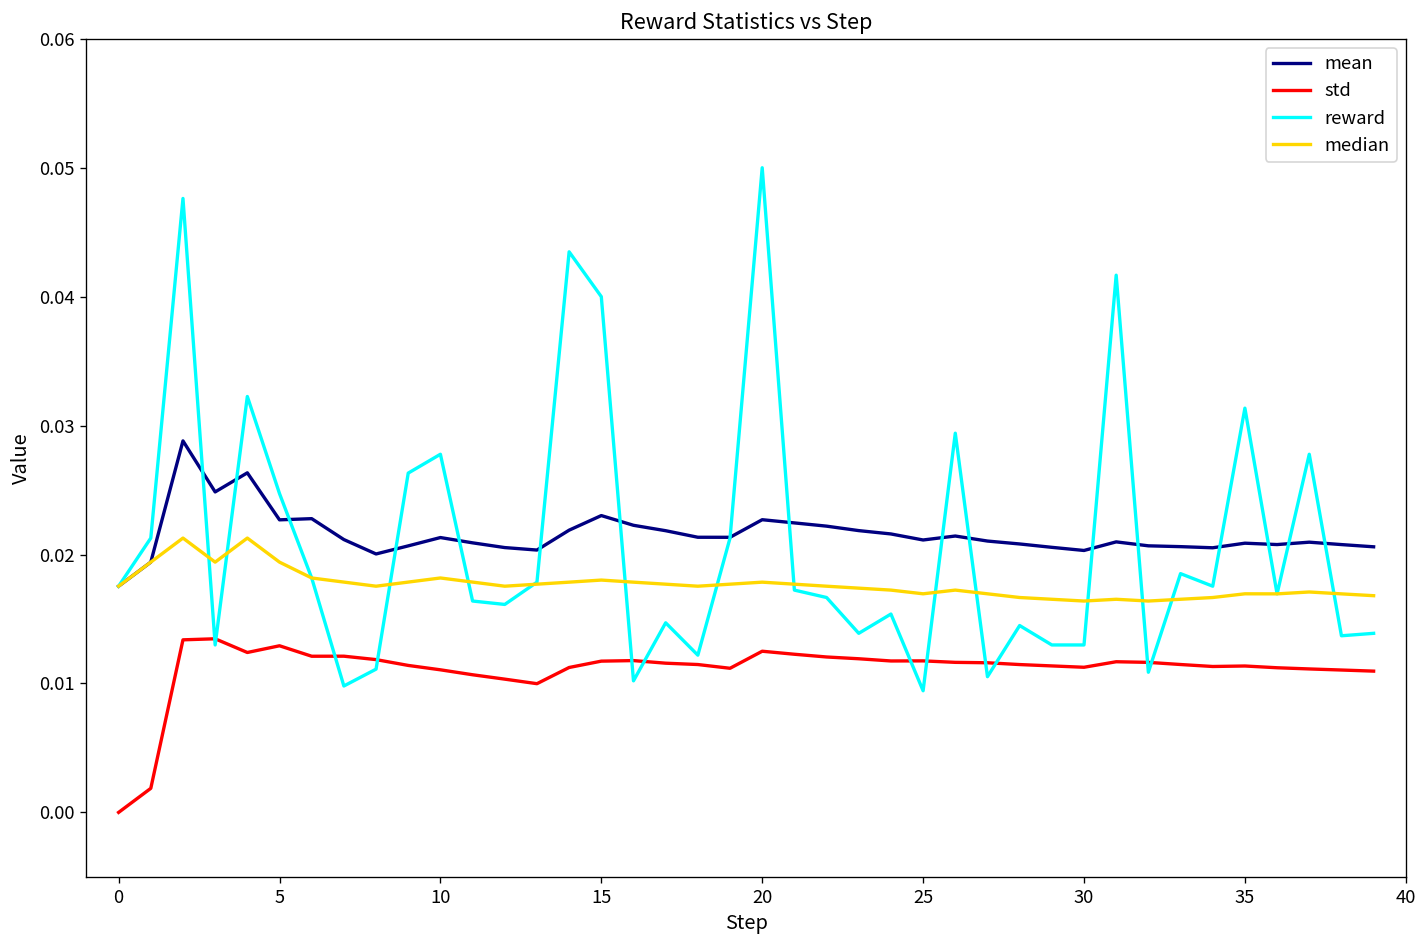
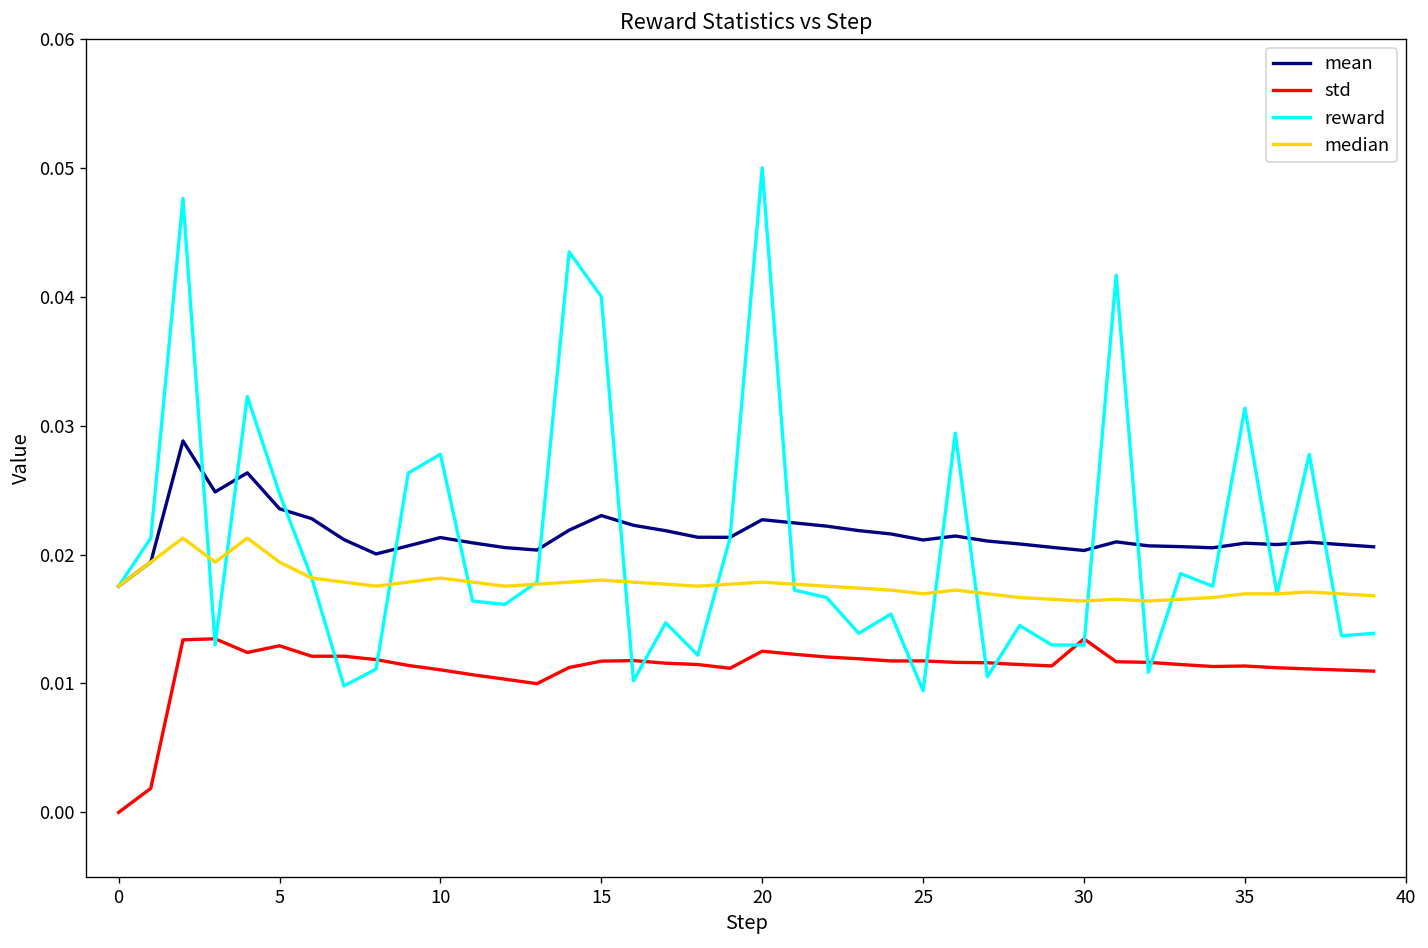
mean, 5: 0.0227 -> 0.0235
std, 30: 0.0113 -> 0.0135
